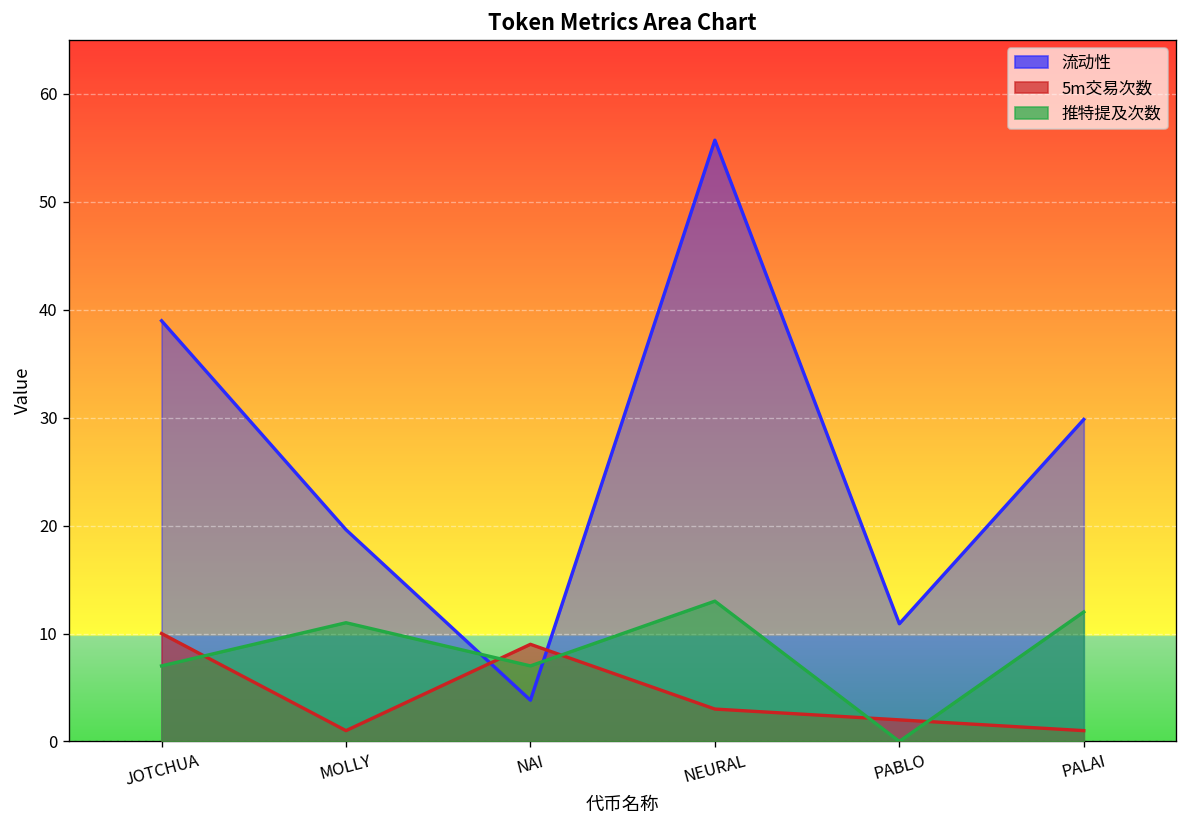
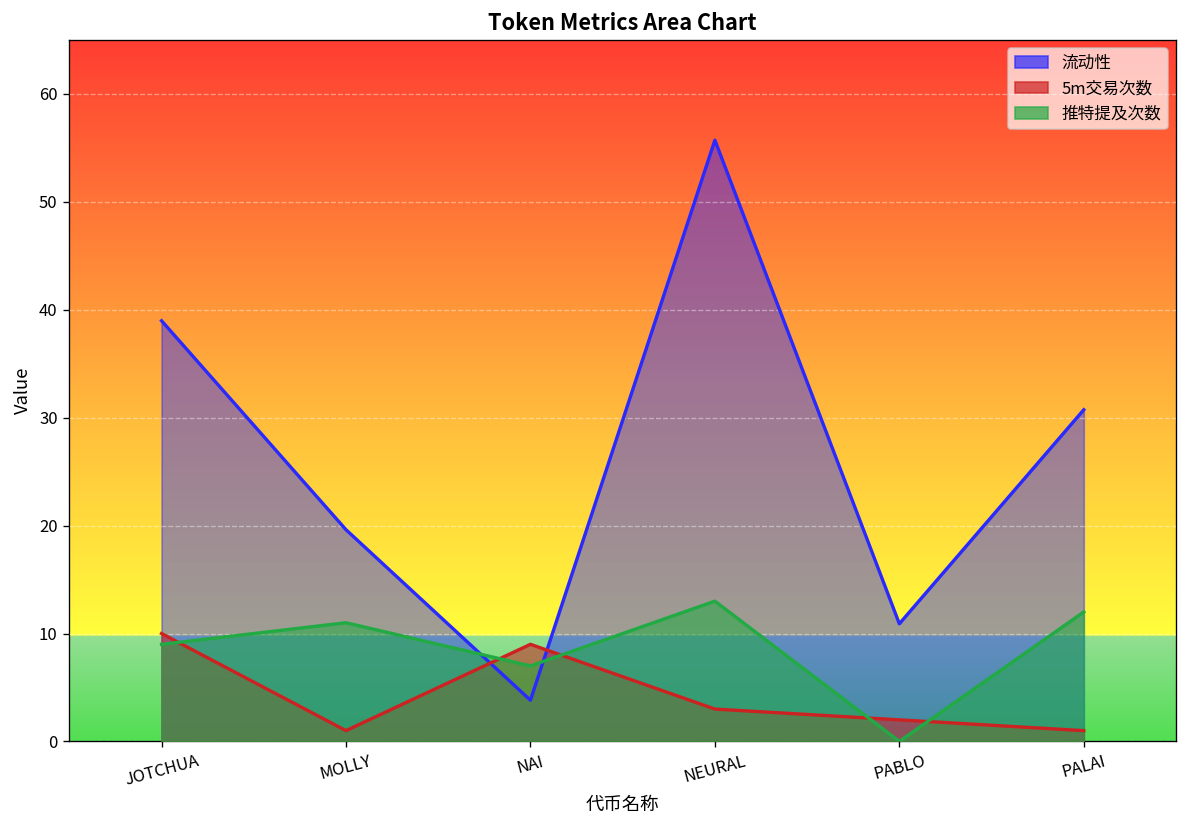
推特提及次数, JOTCHUA: 7 -> 9
流动性, PALAI: 30 -> 31
